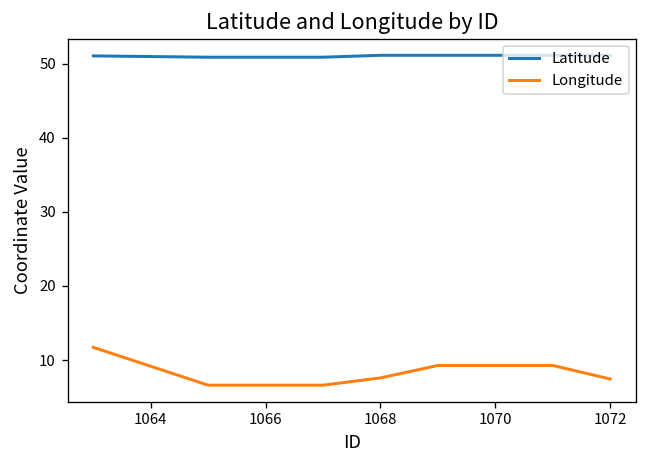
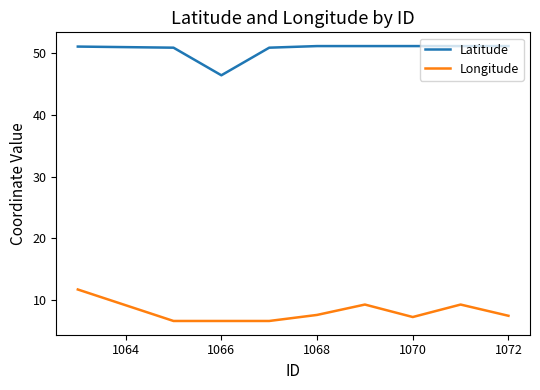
Latitude, 1066: 51 -> 46
Longitude, 1070: 9 -> 7
